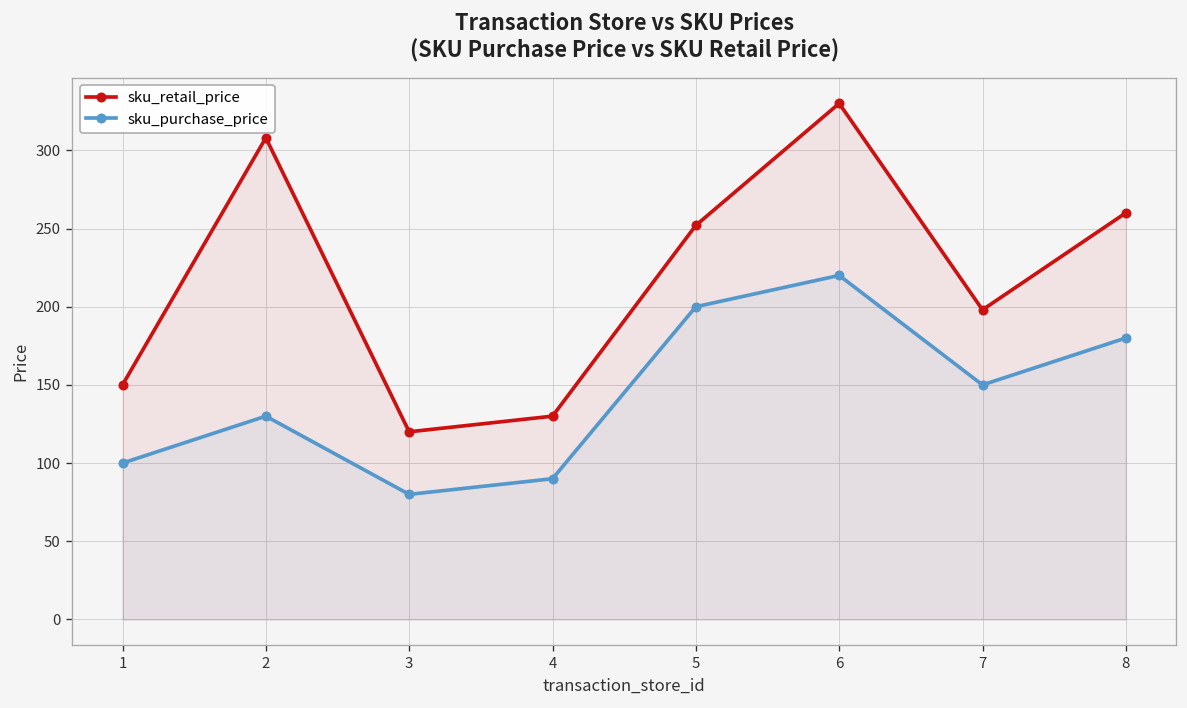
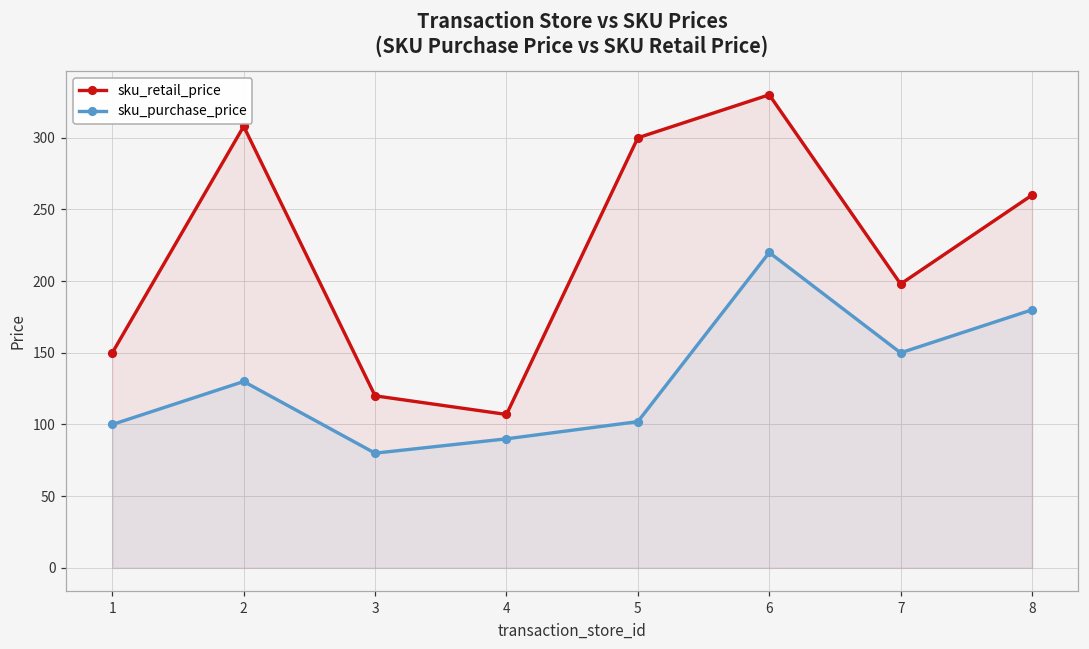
sku_retail_price, 4: 130 -> 107
sku_retail_price, 5: 252 -> 300
sku_purchase_price, 5: 200 -> 102
